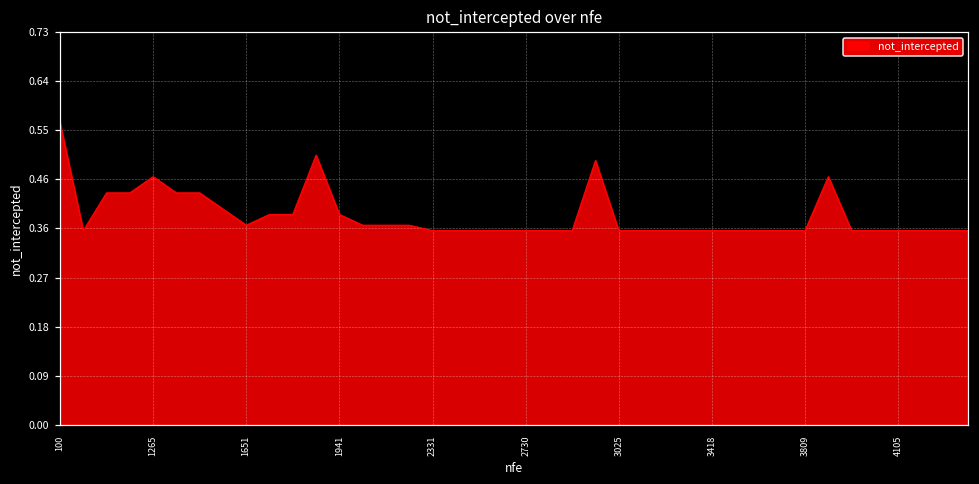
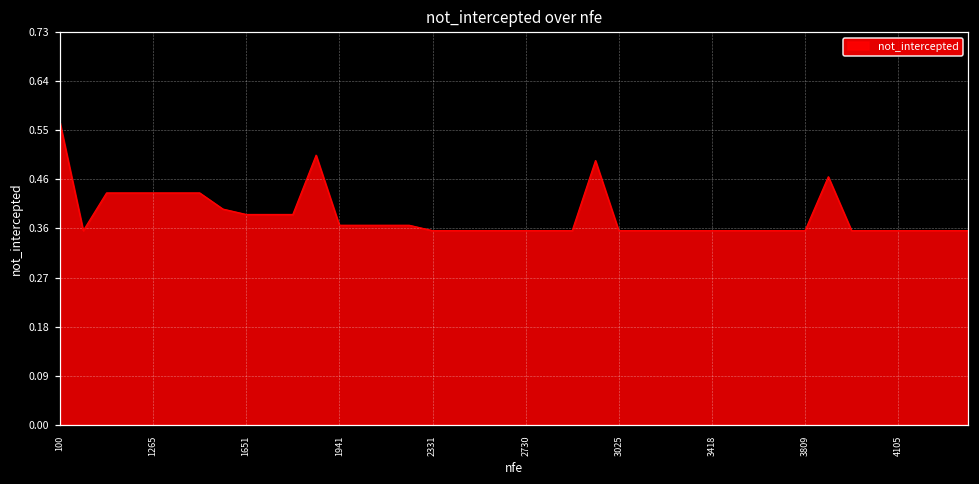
1265: 0.46 -> 0.43
1651: 0.37 -> 0.39
1941: 0.39 -> 0.37
